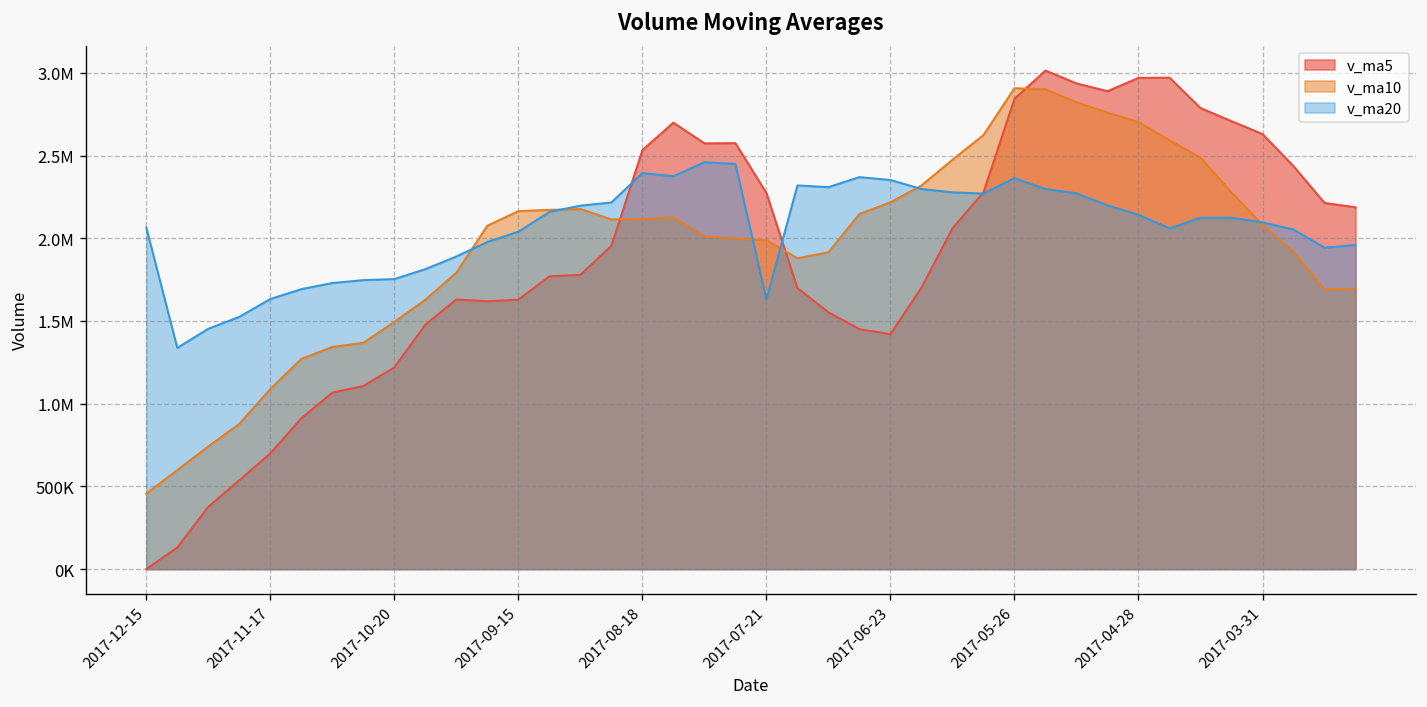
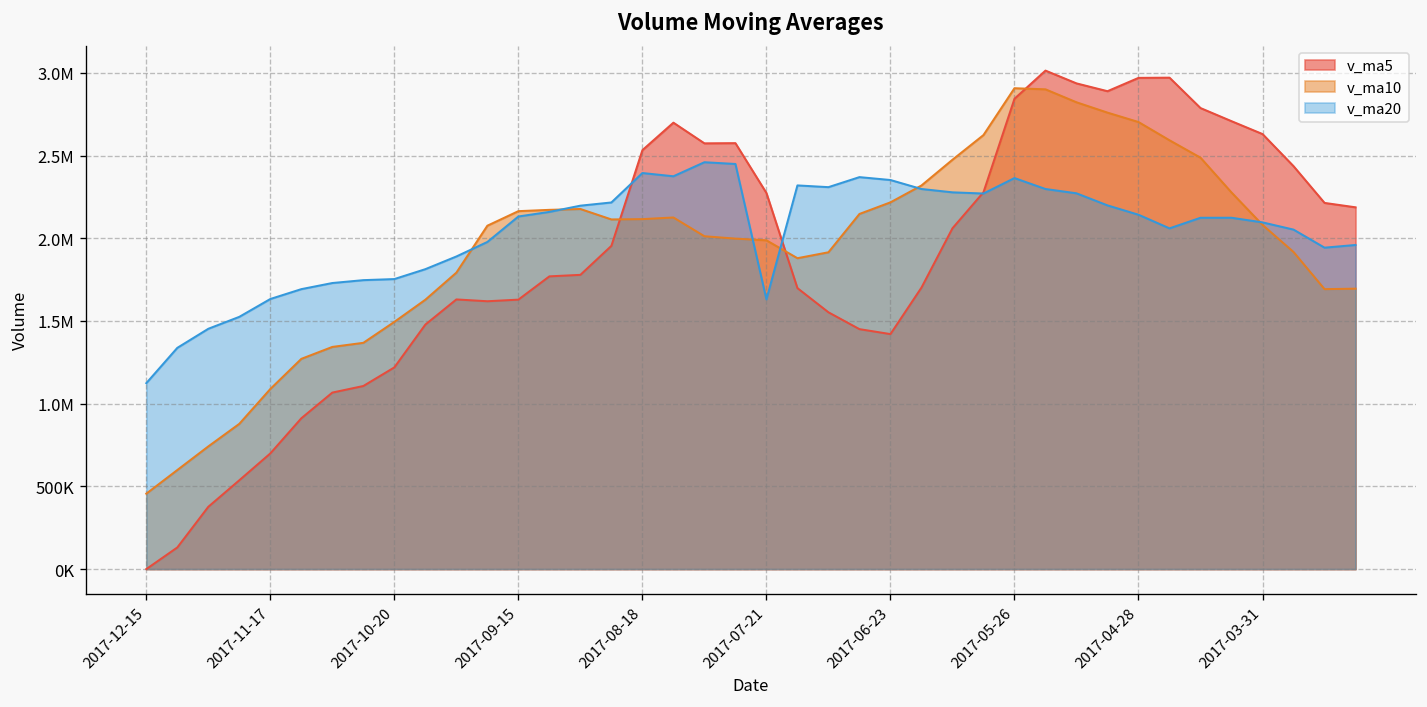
v_ma20, 2017-12-15: 2060000 -> 1120000
v_ma20, 2017-09-15: 2040000 -> 2130000
